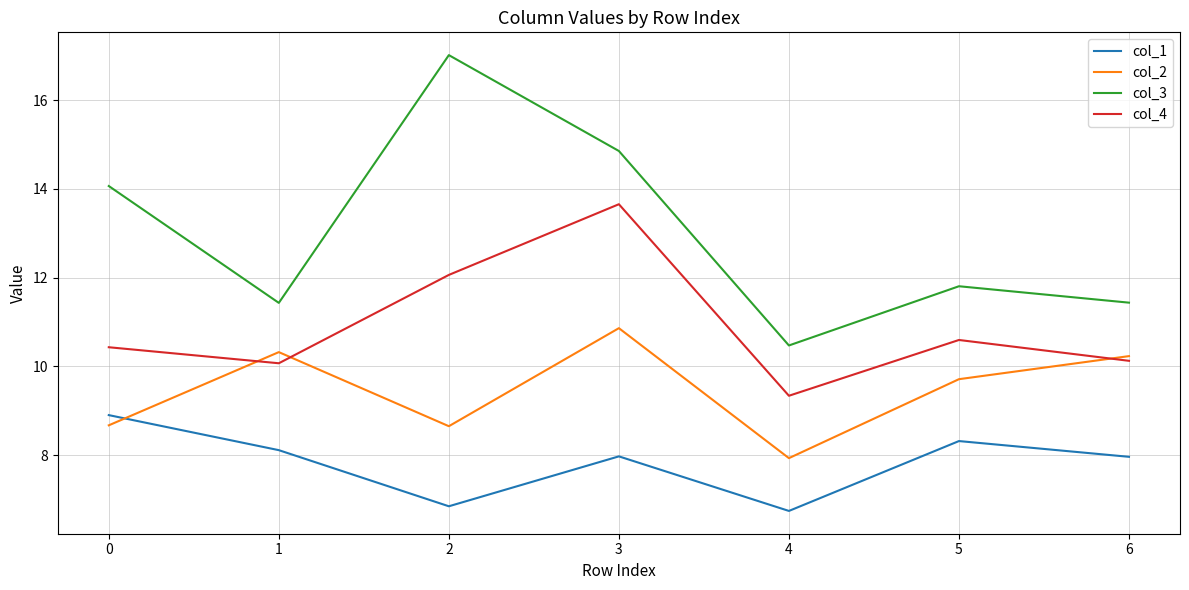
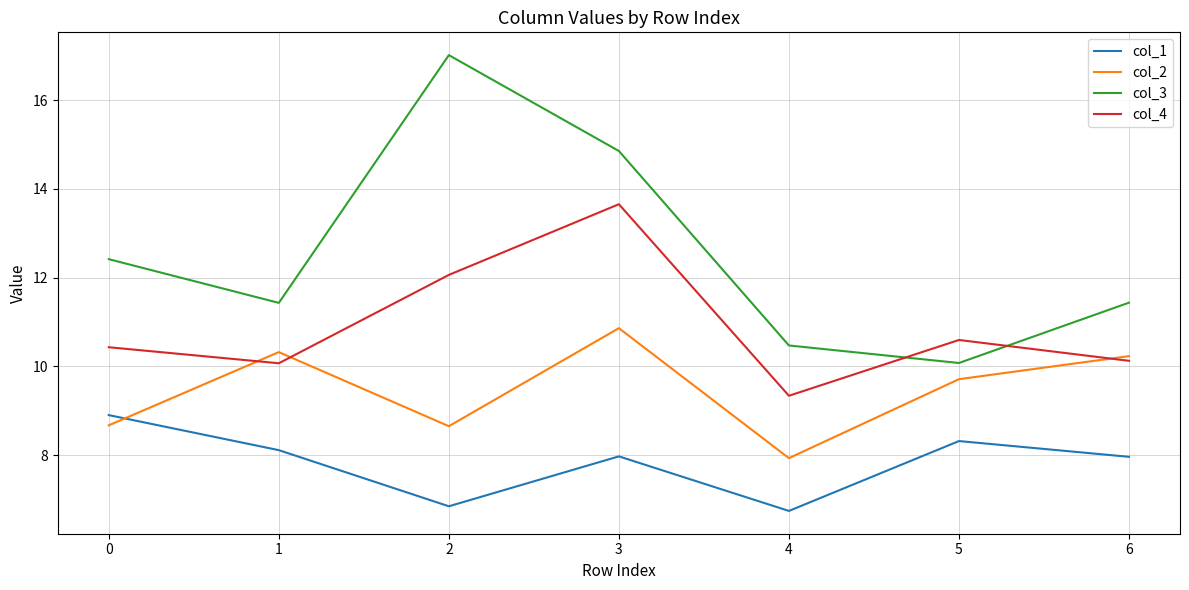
col_3, 0: 14.1 -> 12.4
col_3, 5: 11.8 -> 10.1
